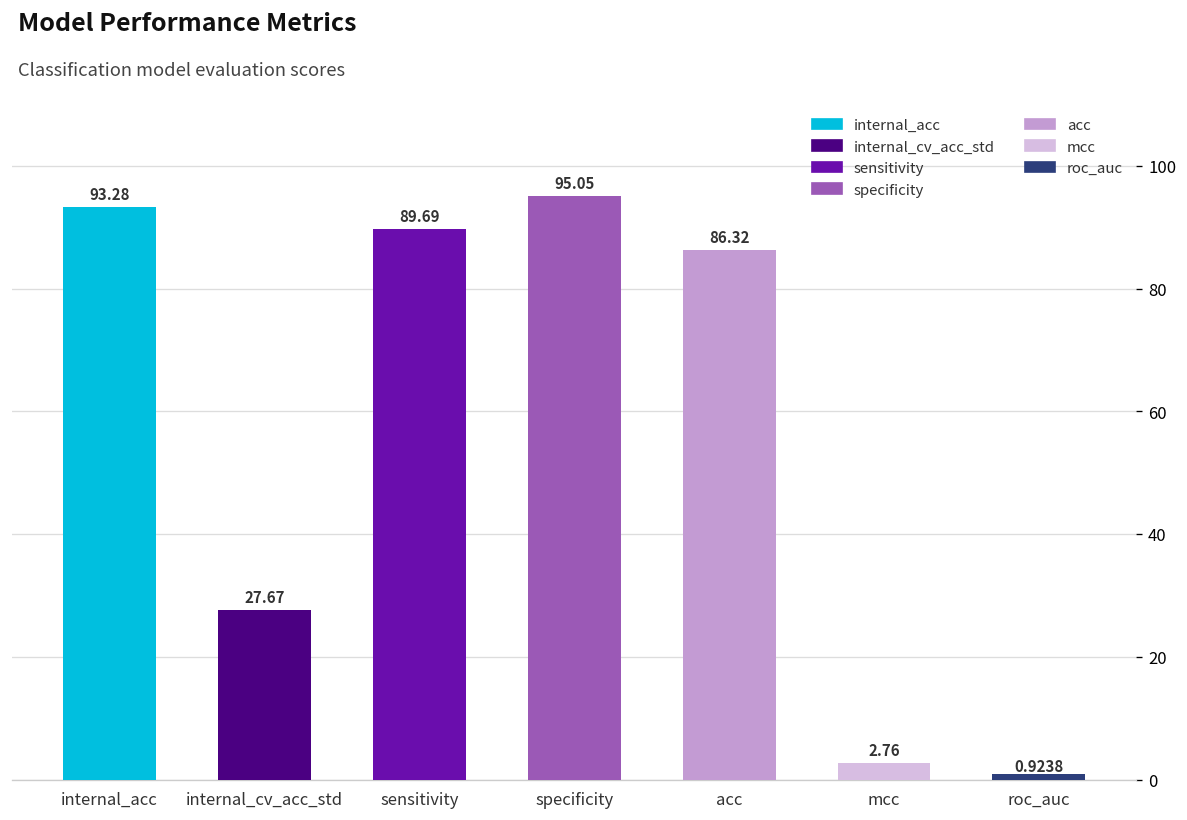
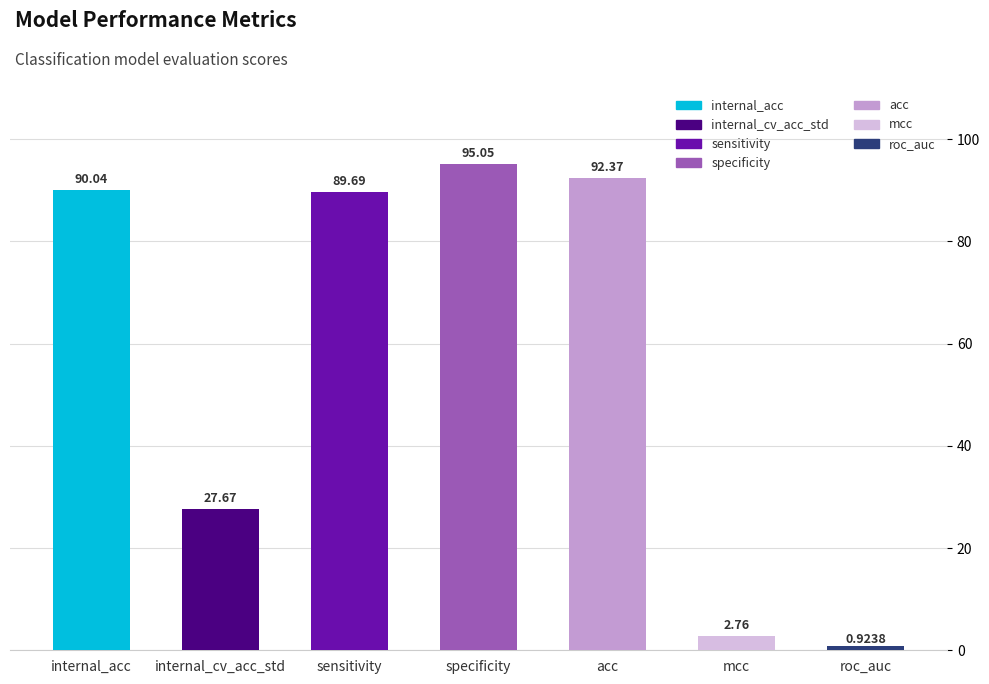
internal_acc: 93.28 -> 90.04
acc: 86.32 -> 92.37
